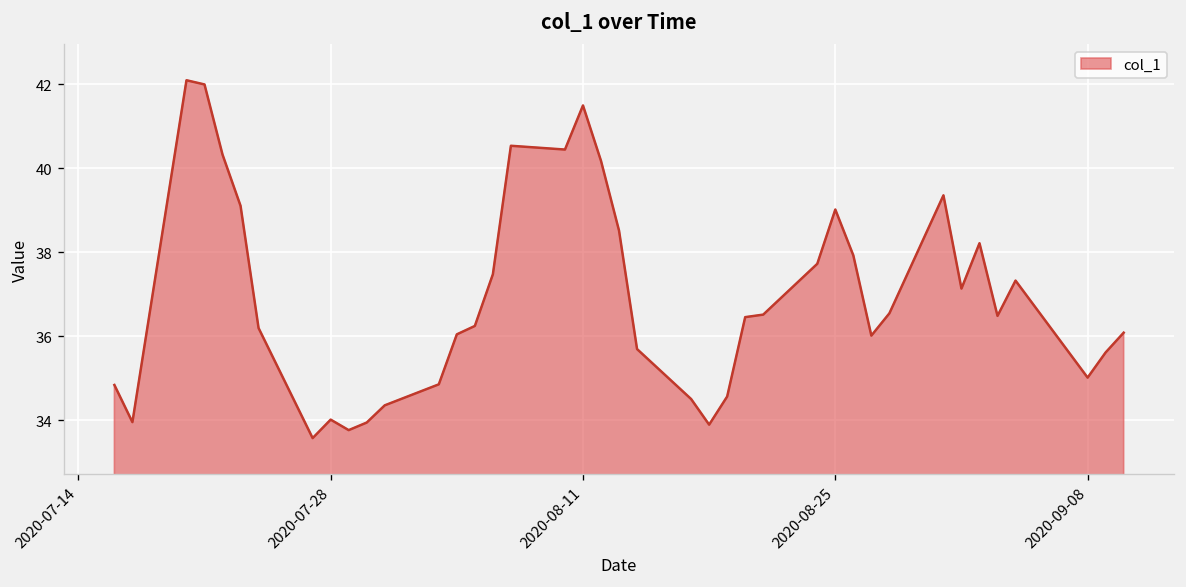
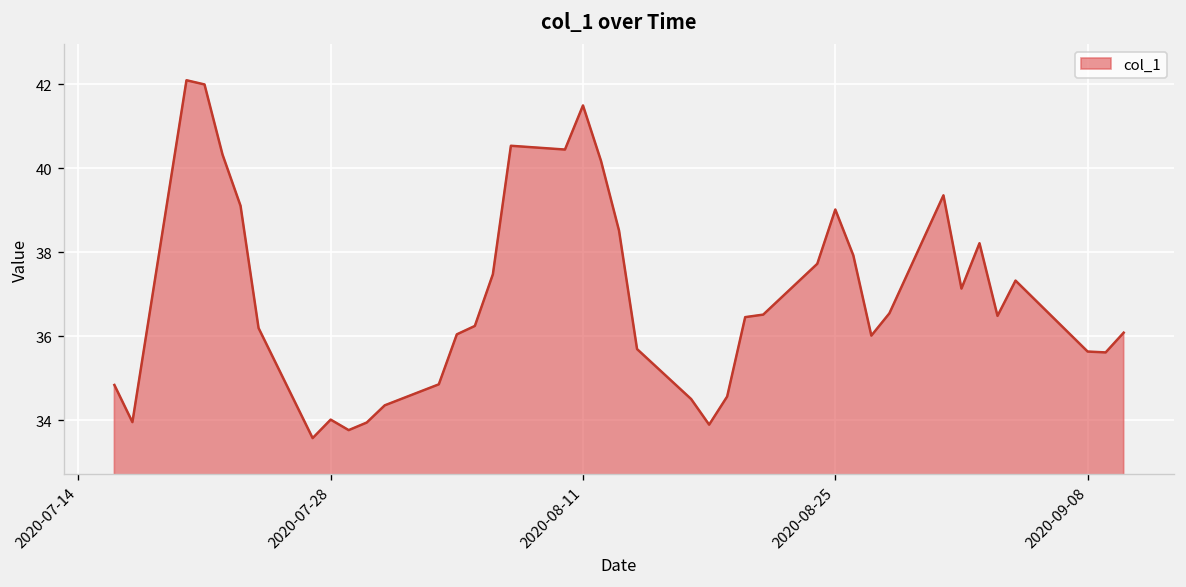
2020-09-08: 35.0 -> 35.6
